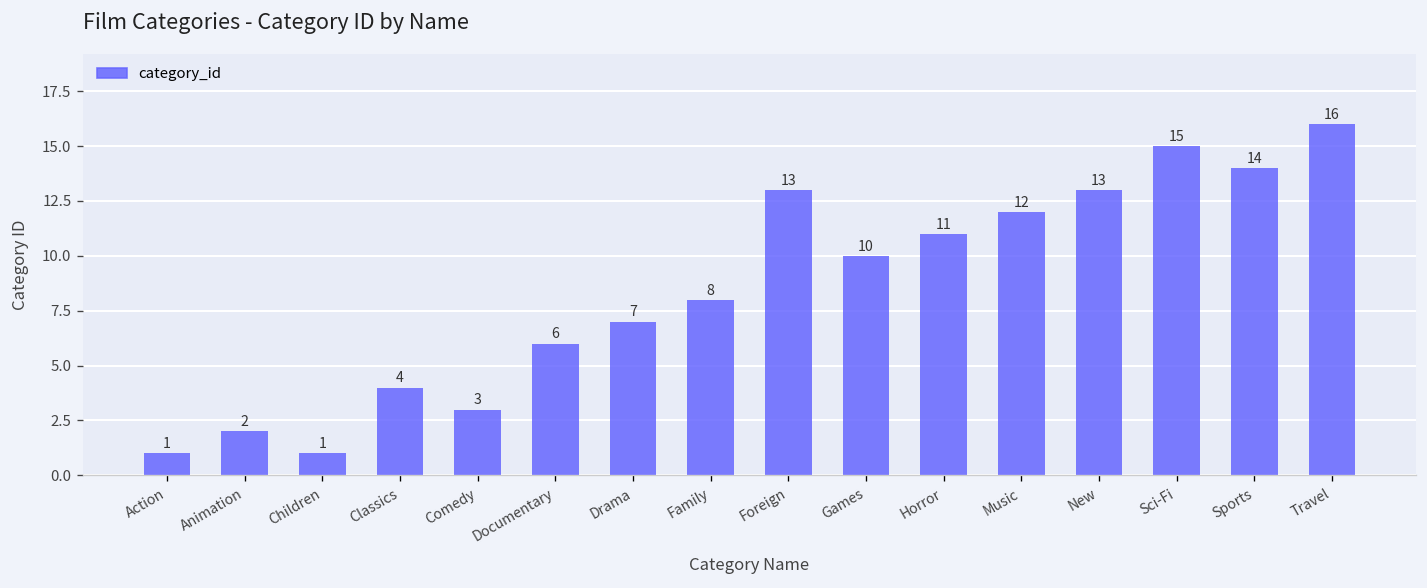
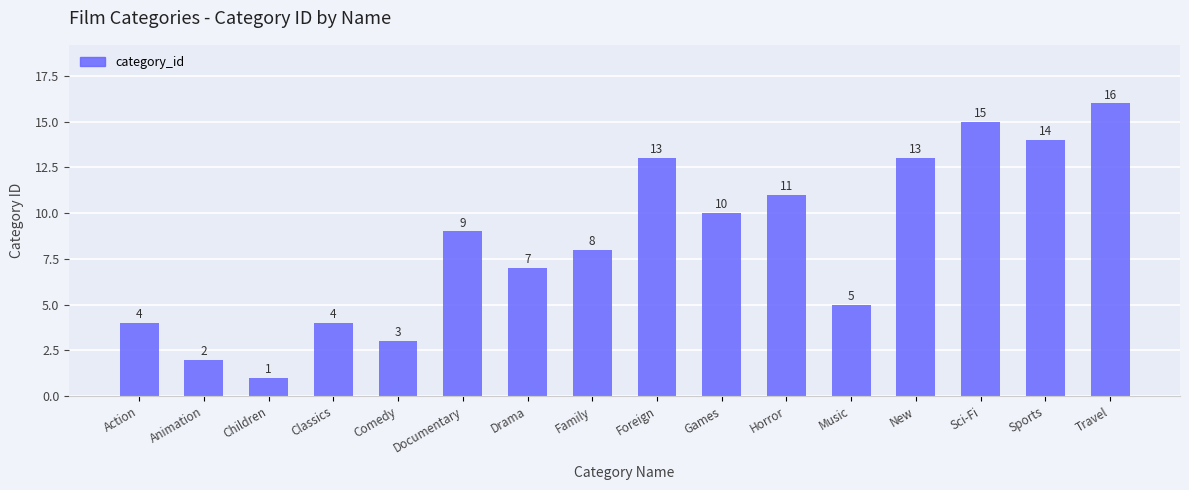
Action: 1 -> 4
Documentary: 6 -> 9
Music: 12 -> 5
